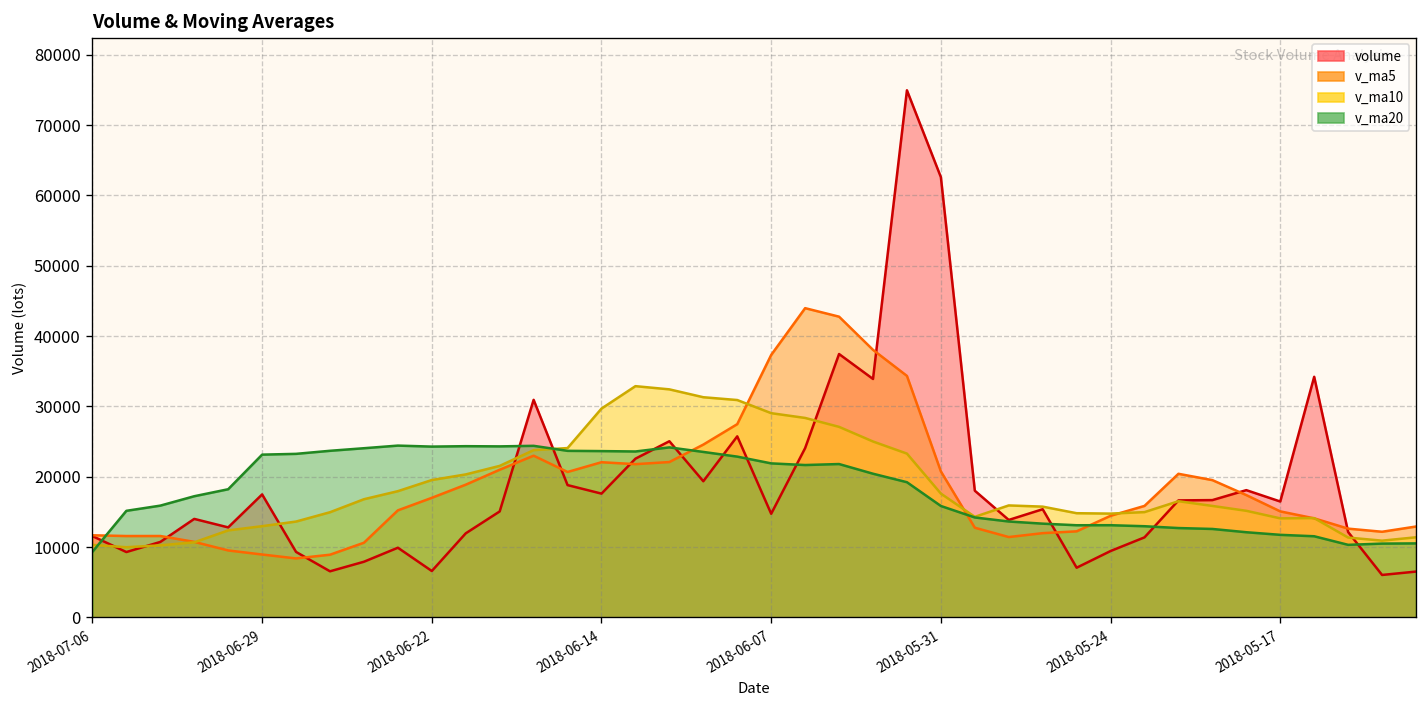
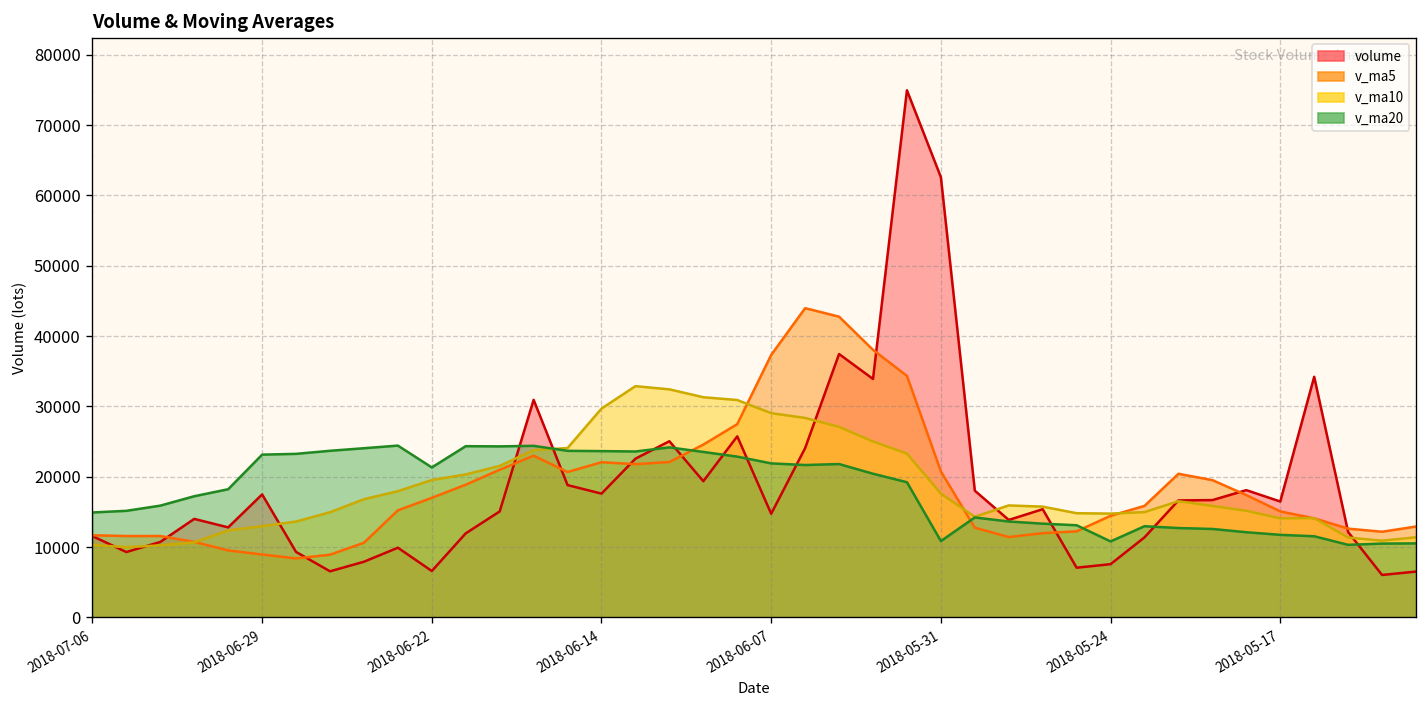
v_ma20, 2018-07-06: 9000 -> 15000
v_ma20, 2018-06-22: 24000 -> 21000
v_ma20, 2018-05-31: 16000 -> 11000
volume, 2018-05-24: 9000 -> 8000
v_ma20, 2018-05-24: 13000 -> 11000
